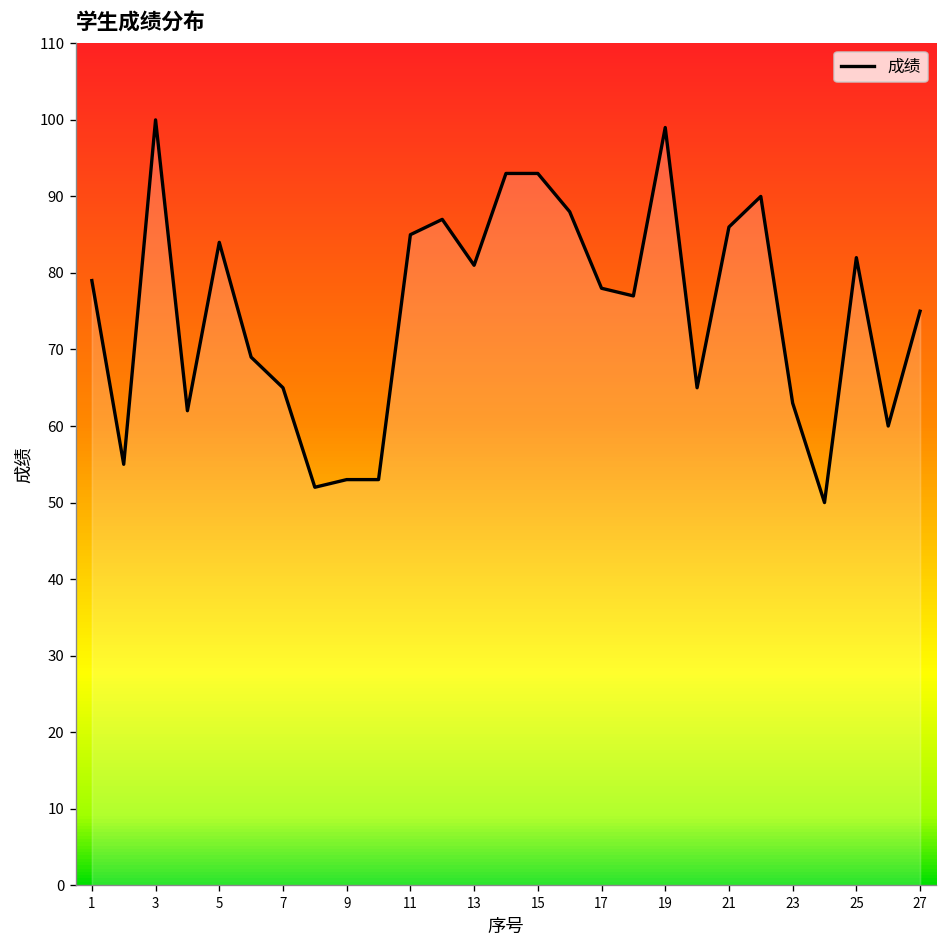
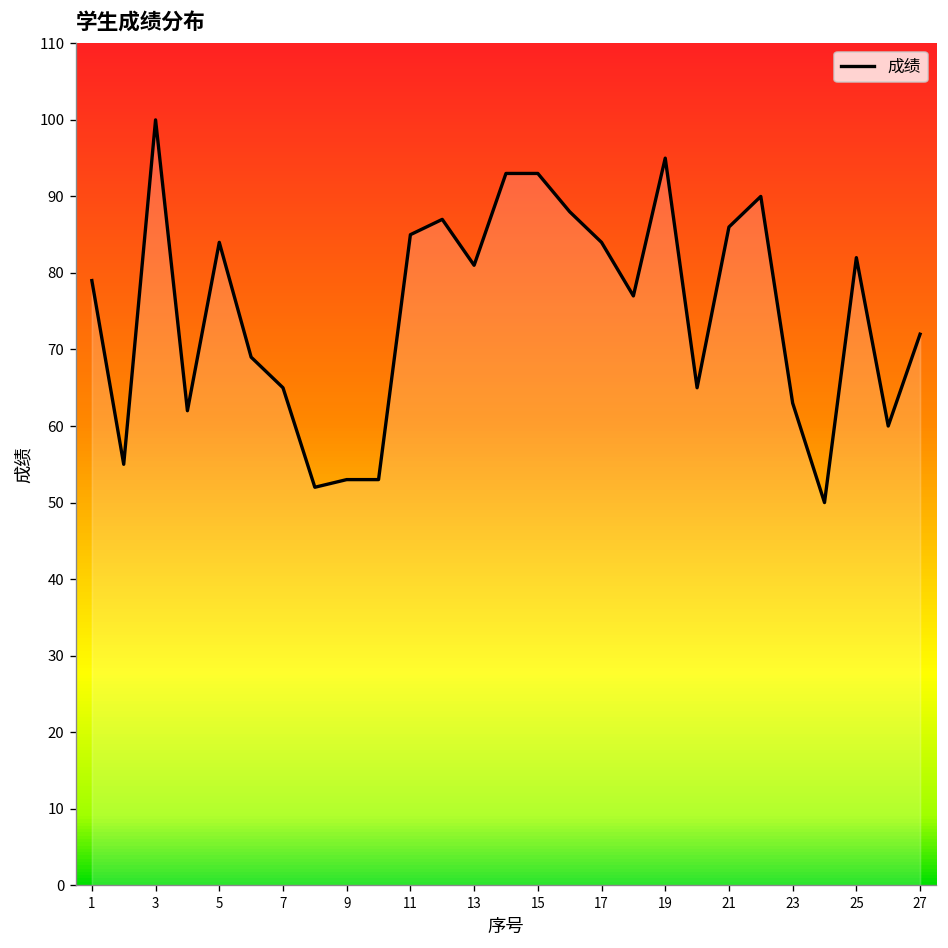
17: 78 -> 84
19: 99 -> 95
27: 75 -> 72
